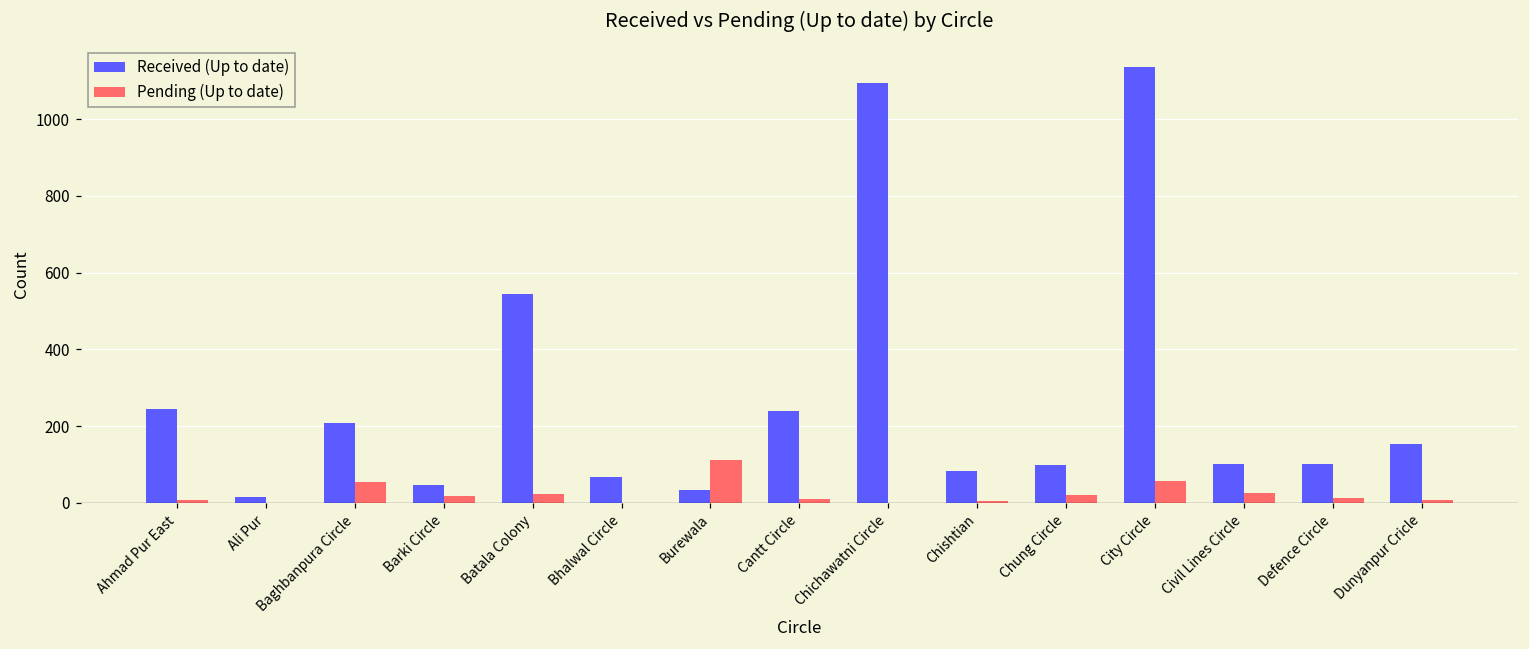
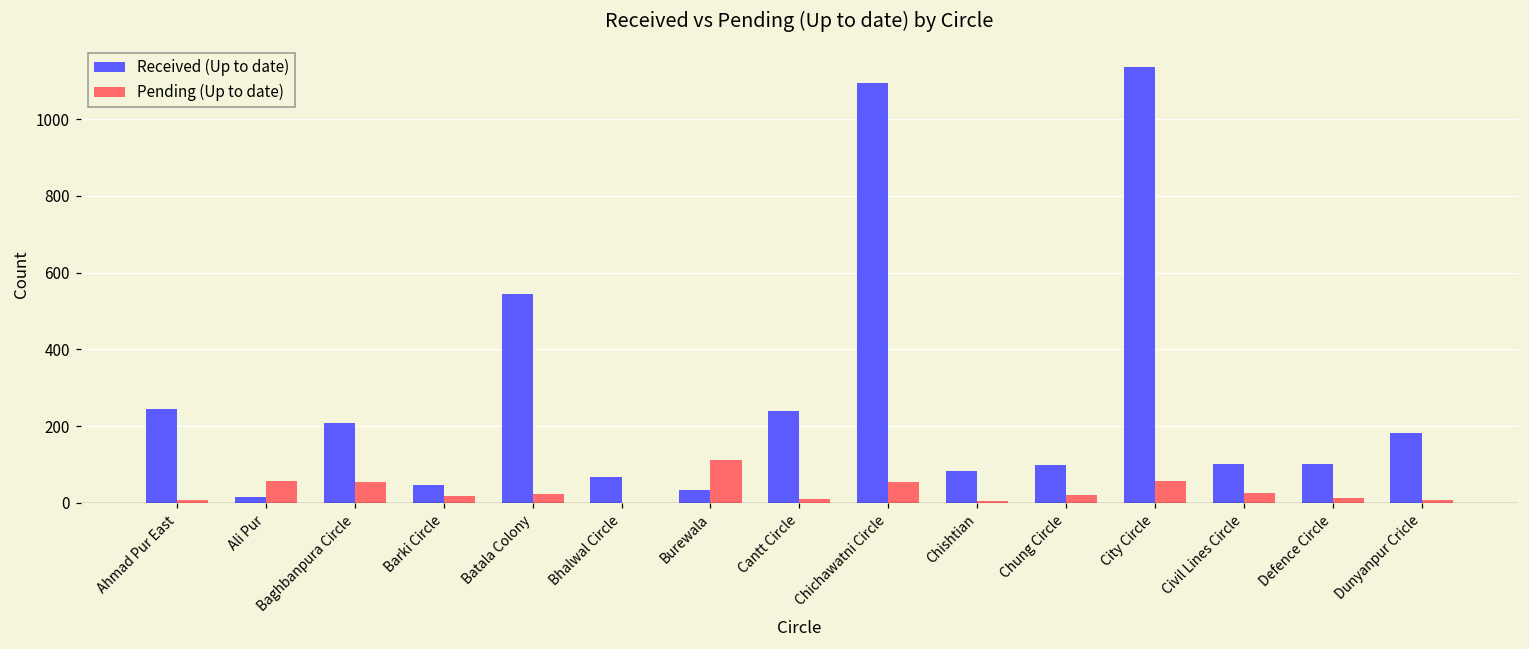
Pending (Up to date), Ali Pur: 0 -> 60
Pending (Up to date), Chichawatni Circle: 0 -> 50
Received (Up to date), Dunyanpur Cricle: 150 -> 180
